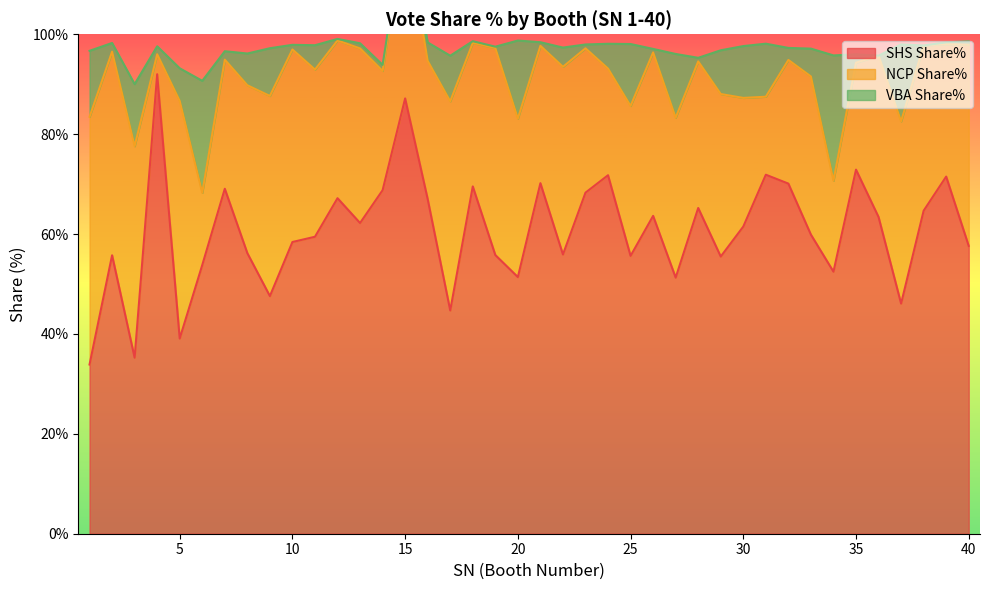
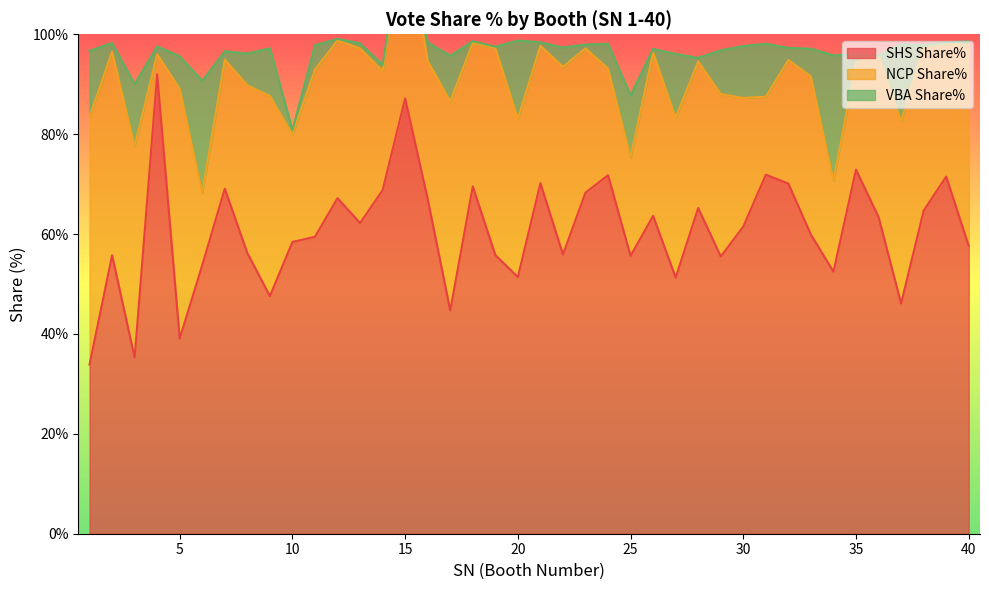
NCP Share%, 5: 48% -> 50%
NCP Share%, 10: 39% -> 22%
NCP Share%, 25: 30% -> 20%
